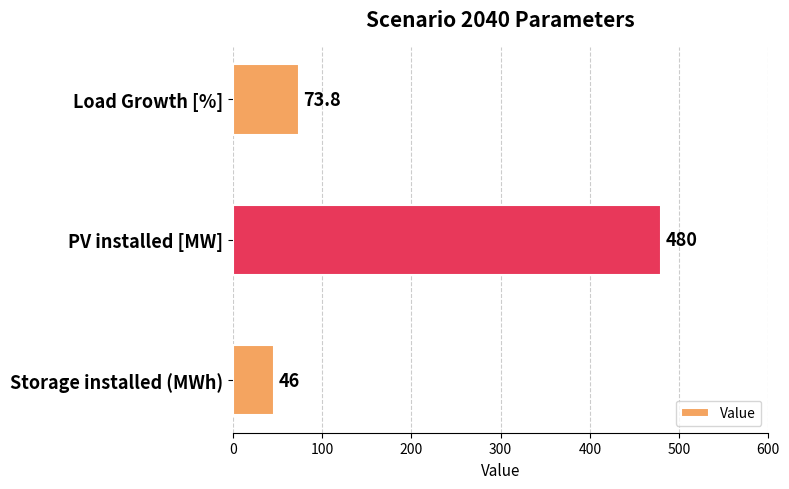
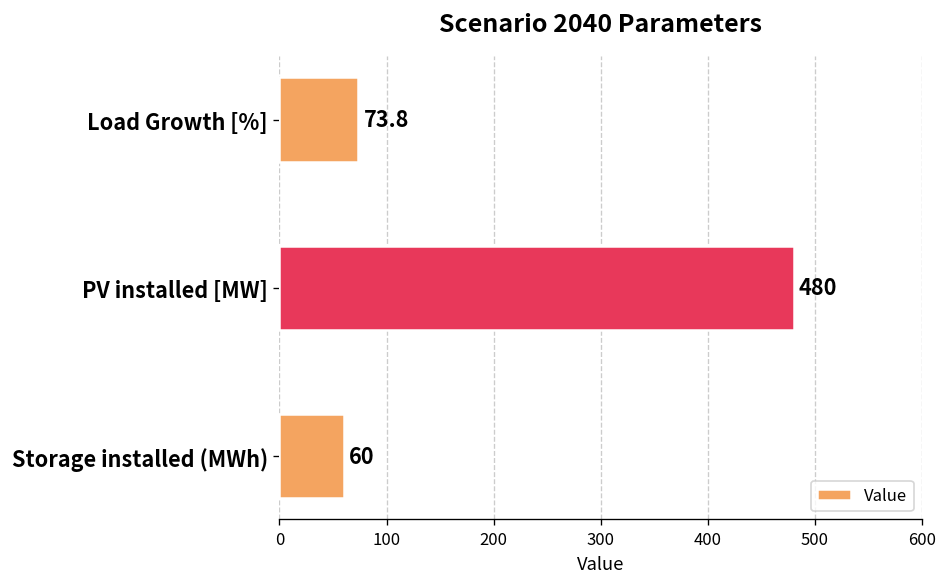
Storage installed (MWh): 46 -> 60
